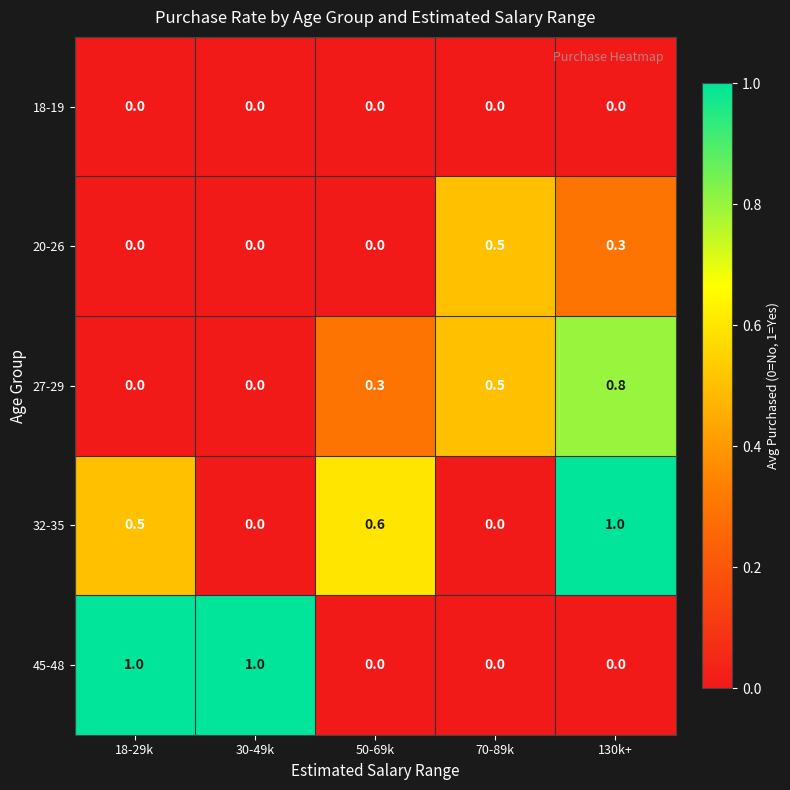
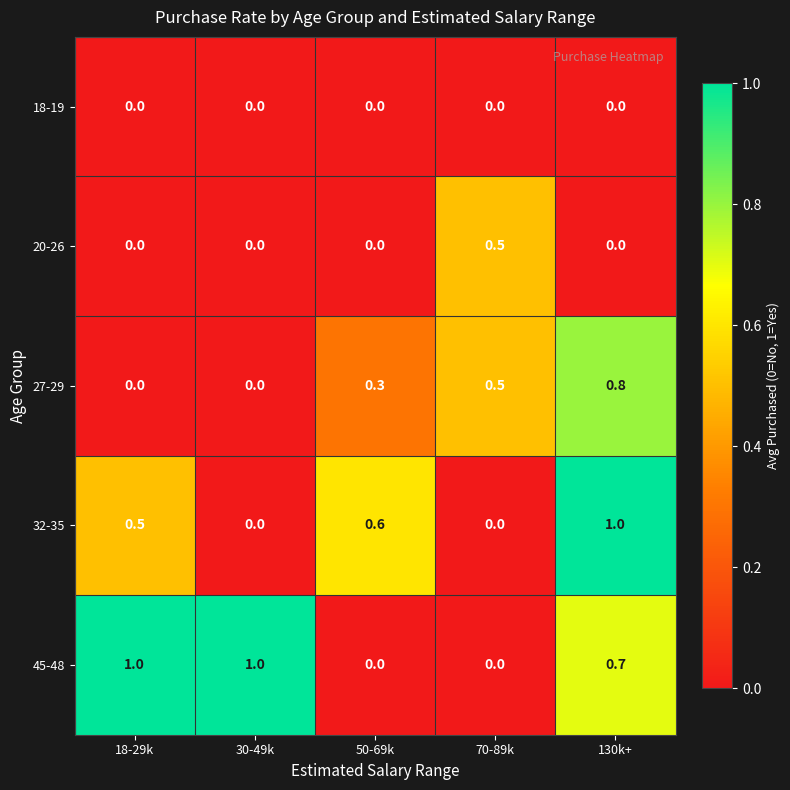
20-26, 130k+: 0.3 -> 0.0
45-48, 130k+: 0.0 -> 0.7
